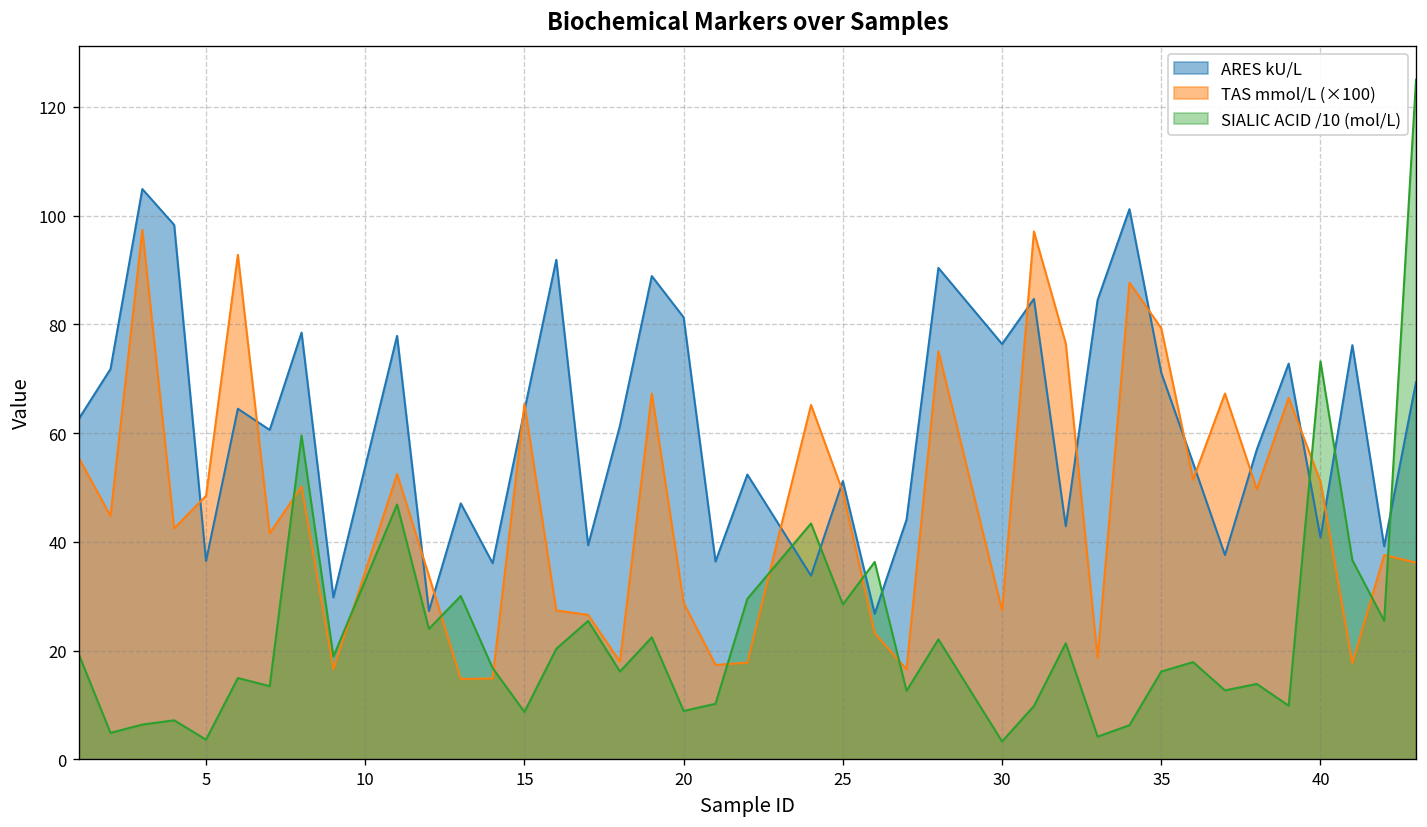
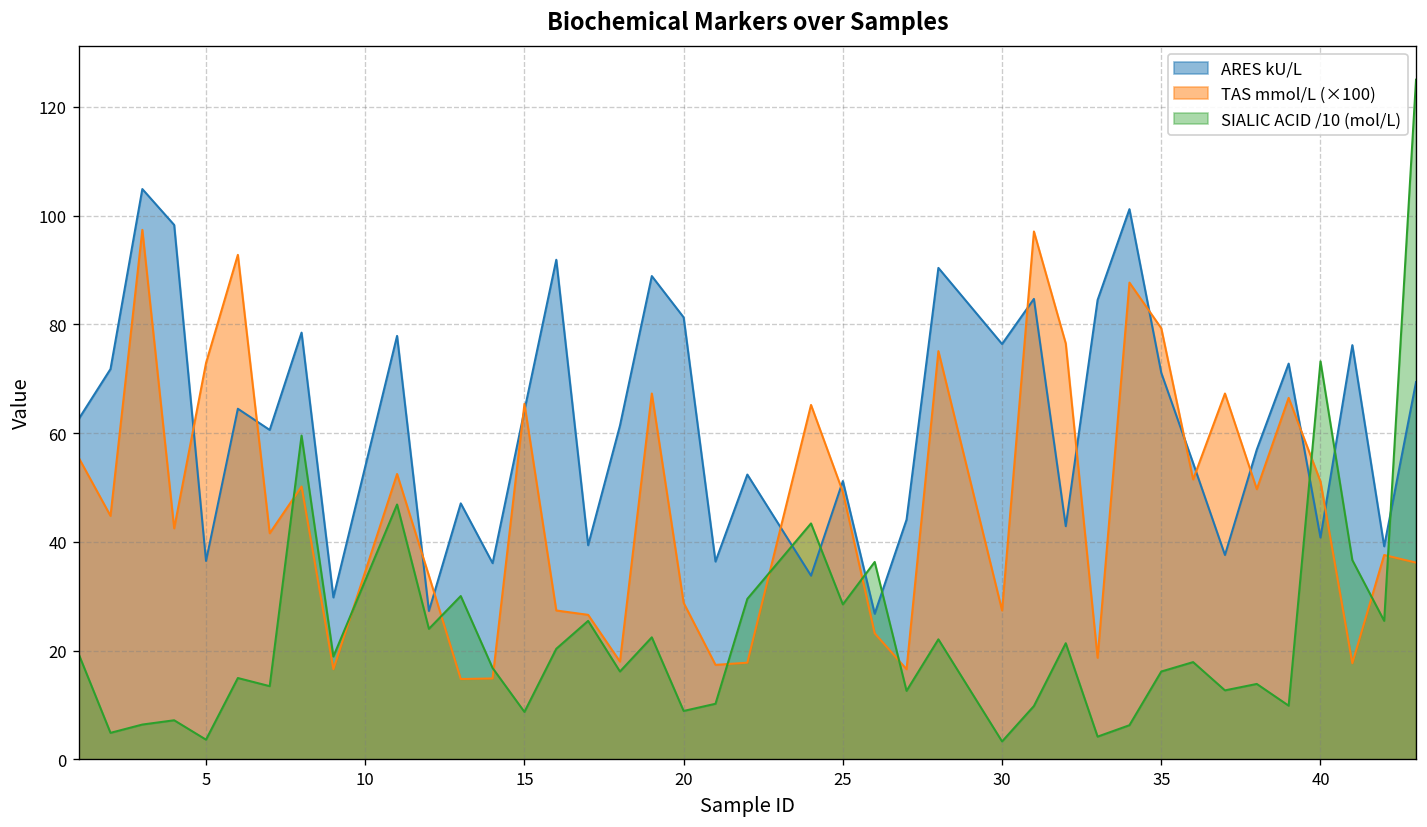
TAS mmol/L (×100), 5: 49 -> 73
